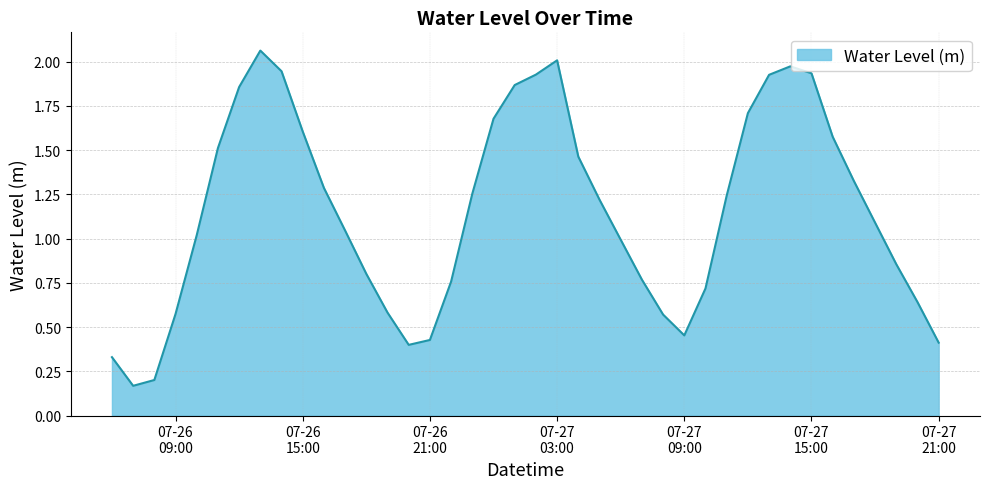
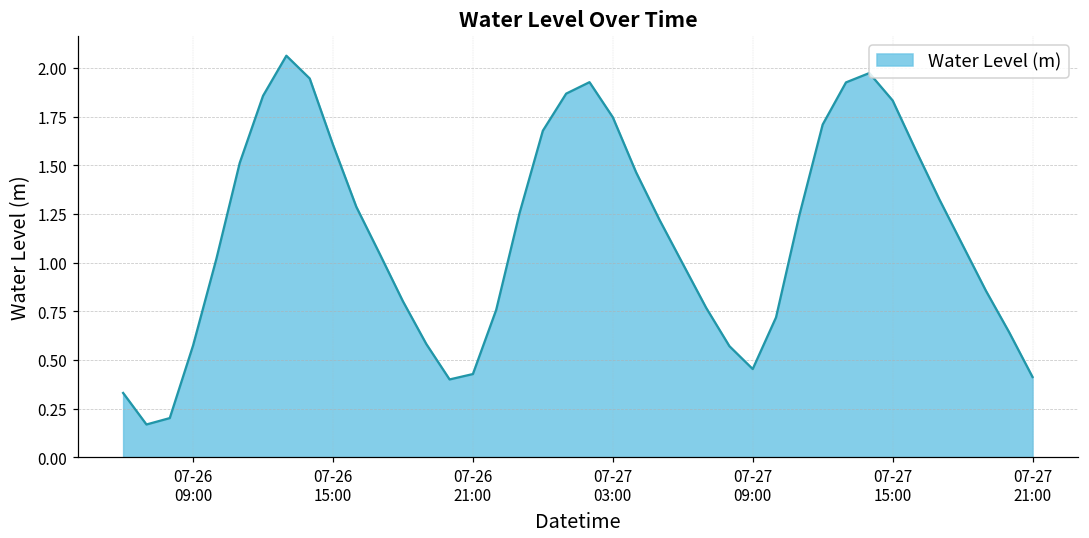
07-27 03:00: 2.01 -> 1.75
07-27 15:00: 1.93 -> 1.83
